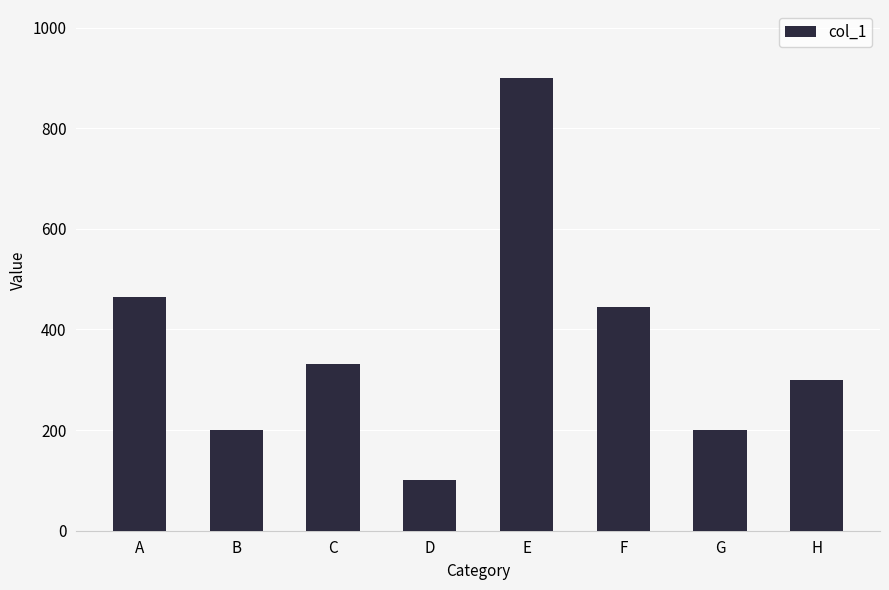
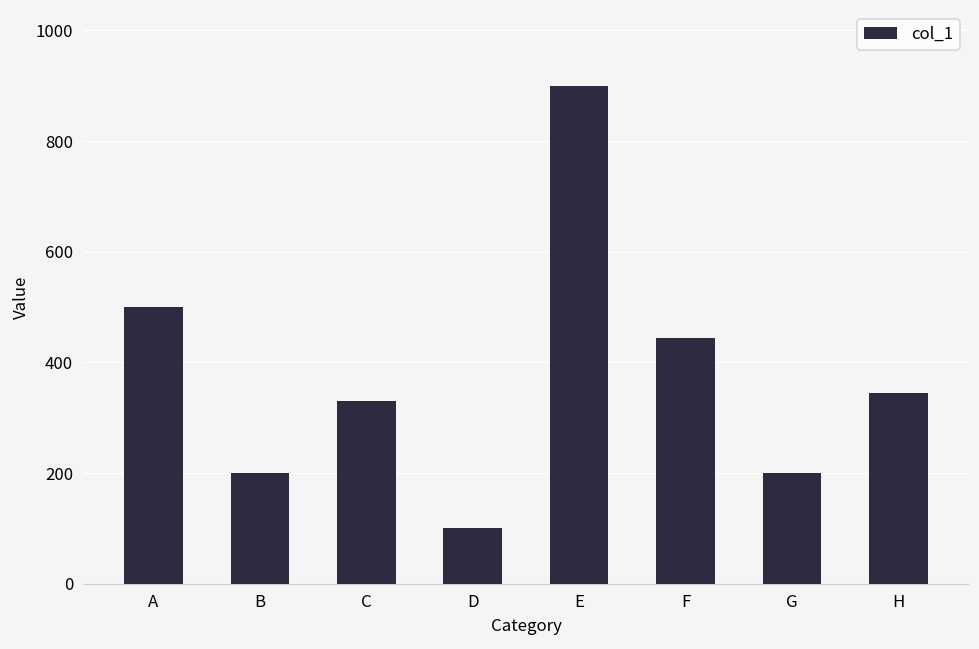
A: 470 -> 500
H: 300 -> 340
